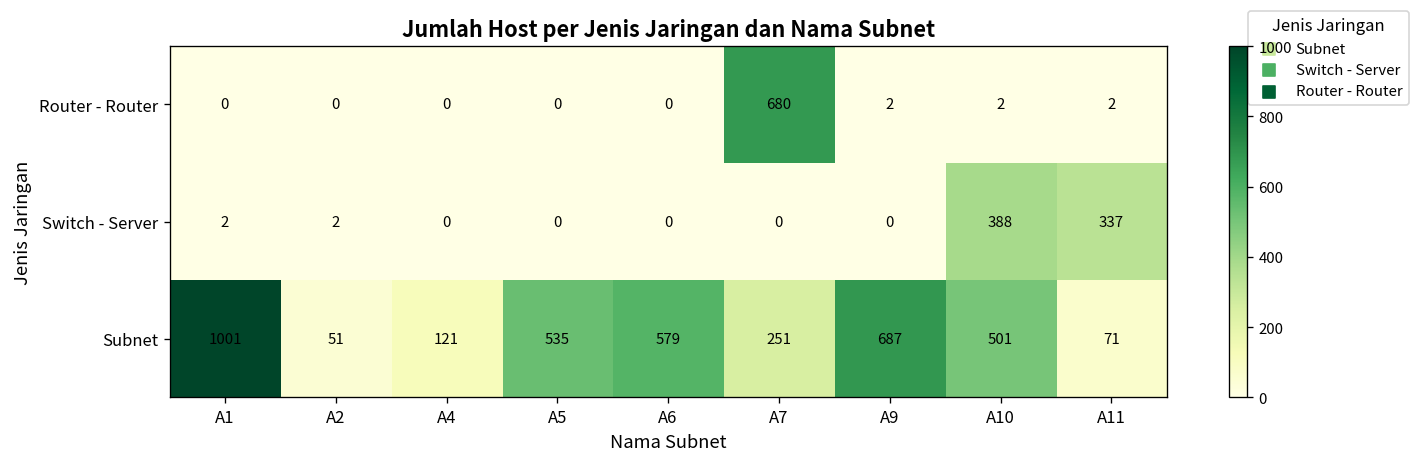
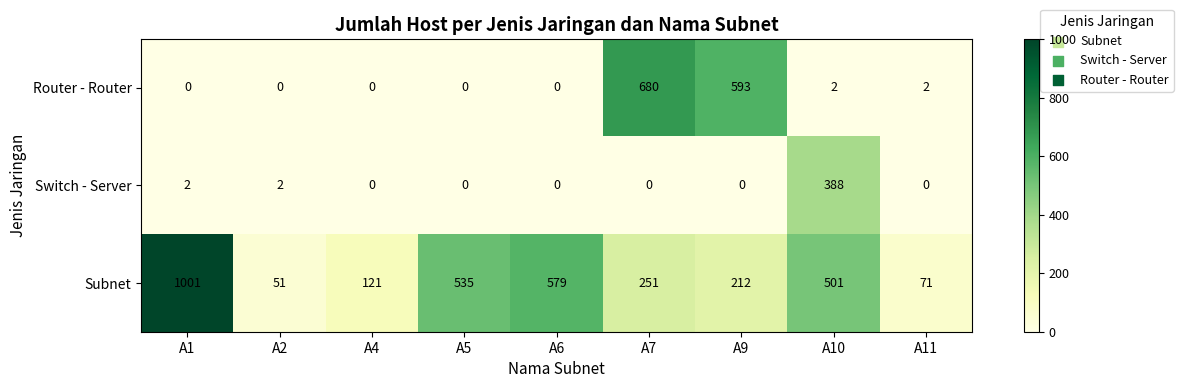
Router - Router, A9: 2 -> 593
Switch - Server, A11: 337 -> 0
Subnet, A9: 687 -> 212
